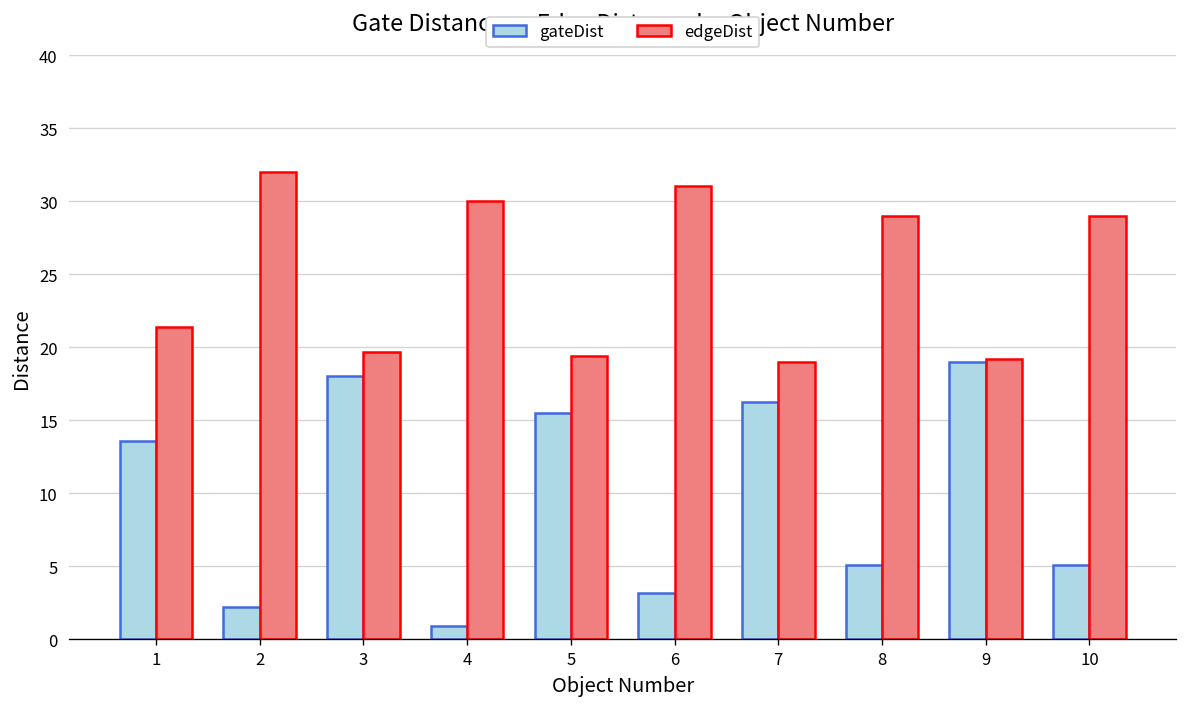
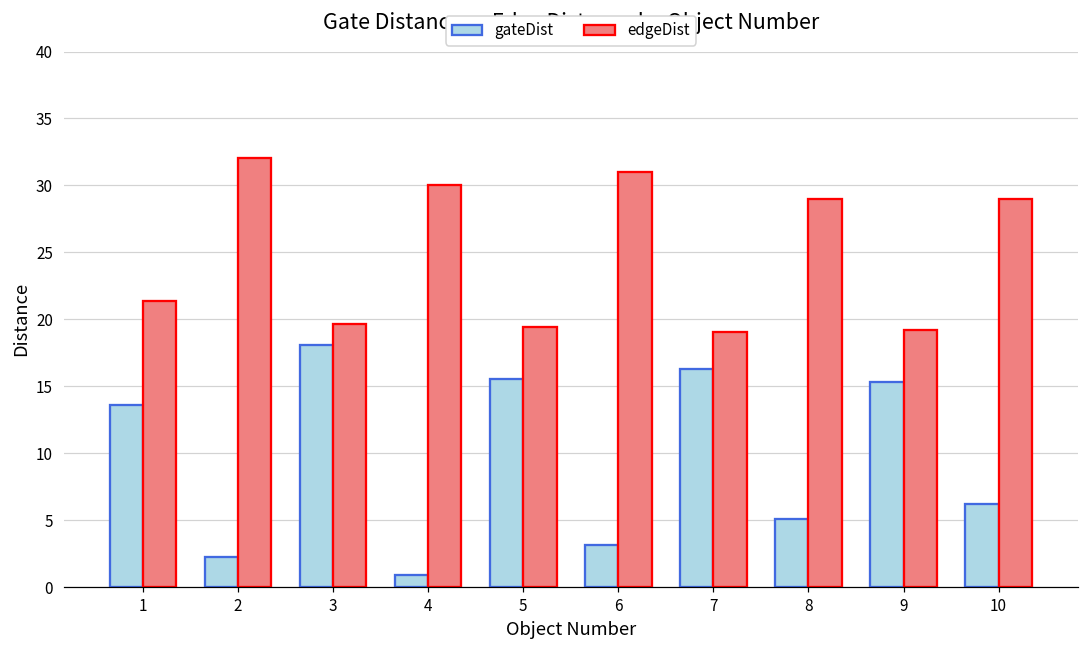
gateDist, 9: 19.0 -> 15.3
gateDist, 10: 5.1 -> 6.2
